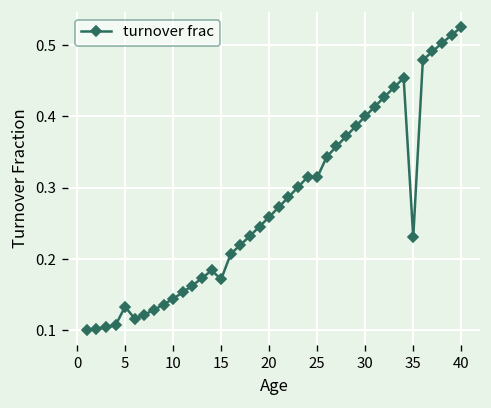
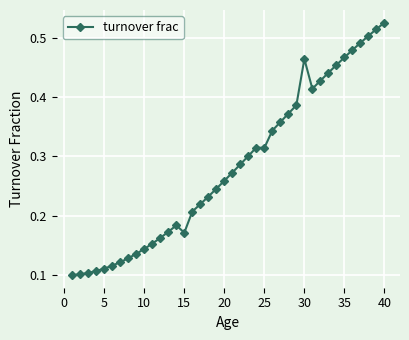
5: 0.13 -> 0.11
30: 0.40 -> 0.46
35: 0.23 -> 0.47
